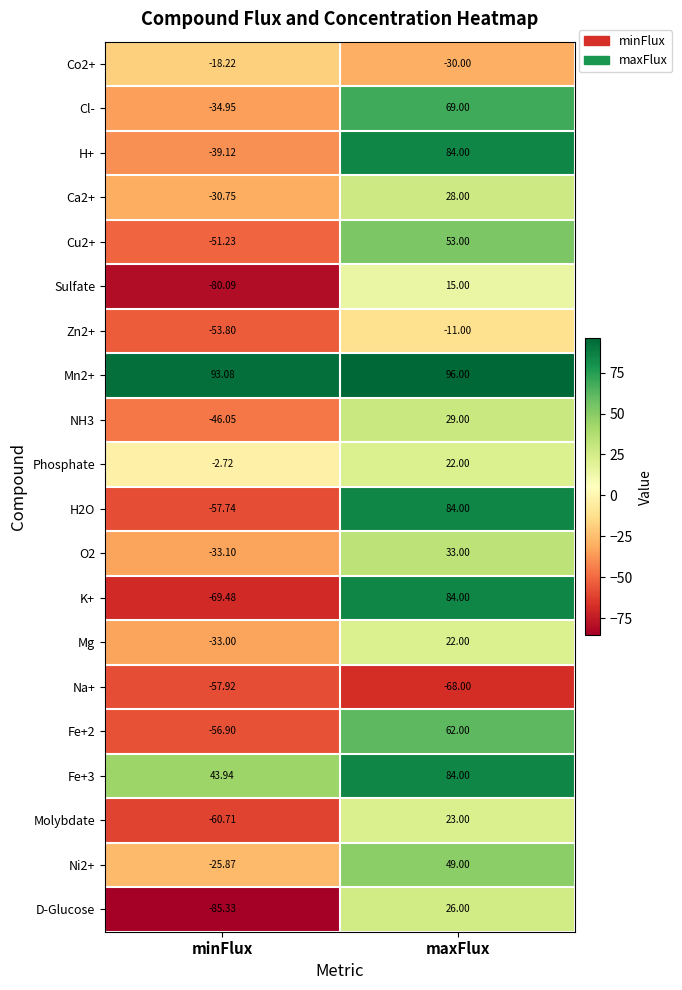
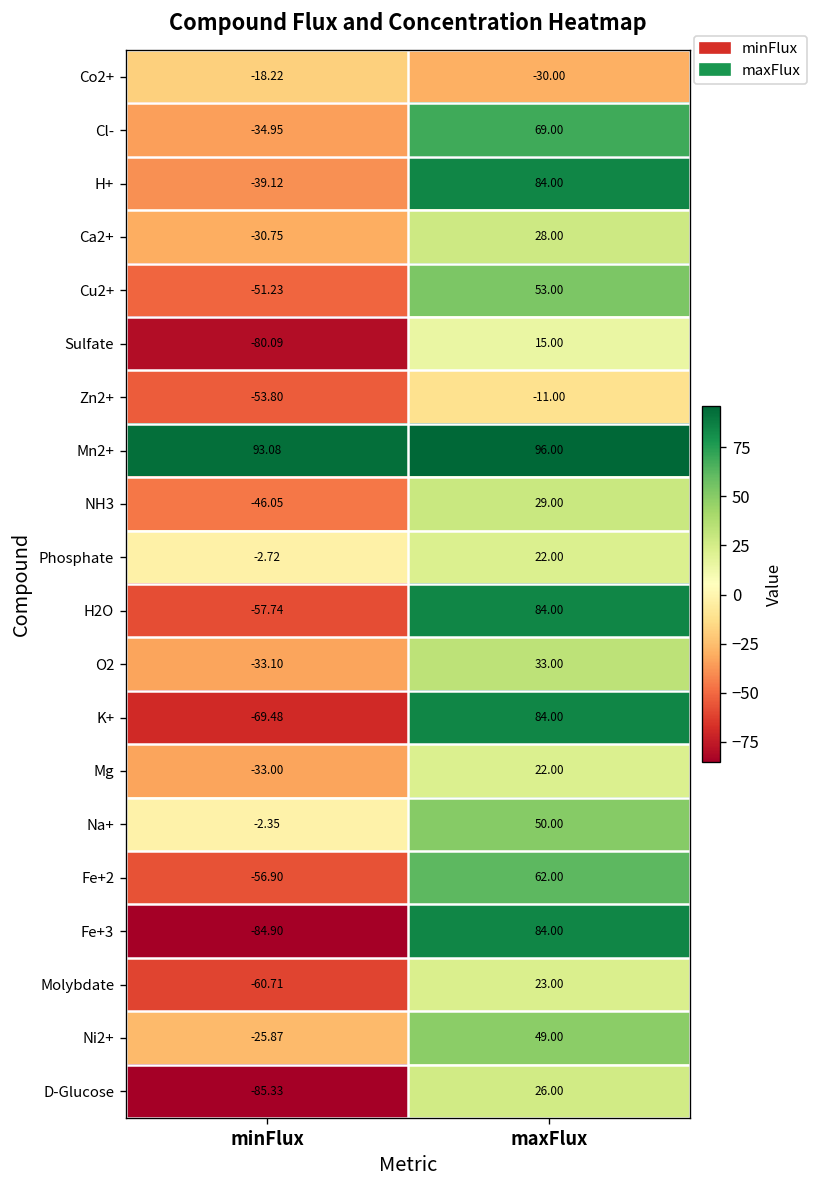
Na+, minFlux: -57.92 -> -2.35
Na+, maxFlux: -68.00 -> 50.00
Fe+3, minFlux: 43.94 -> -84.90
